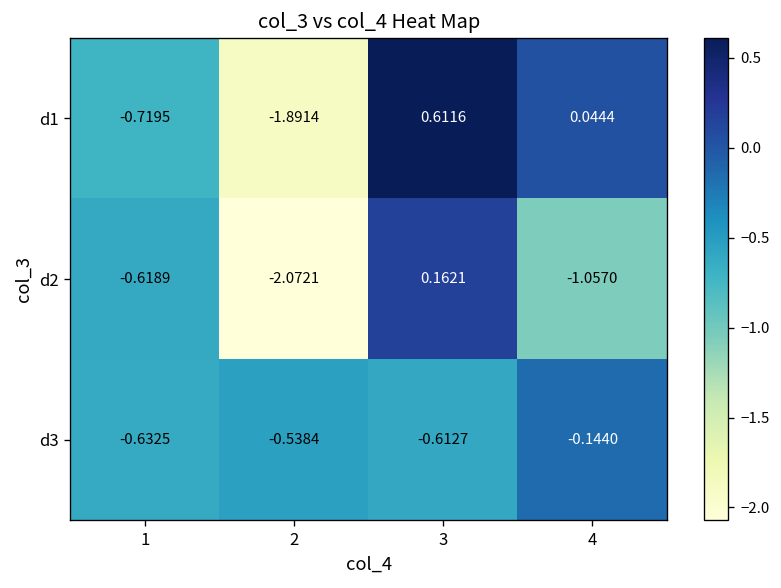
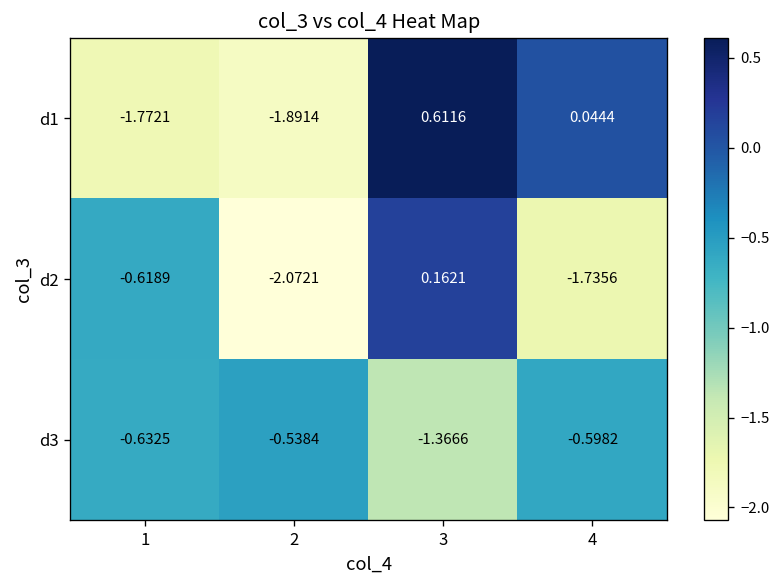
d1, 1: -0.7195 -> -1.7721
d2, 4: -1.0570 -> -1.7356
d3, 3: -0.6127 -> -1.3666
d3, 4: -0.1440 -> -0.5982
